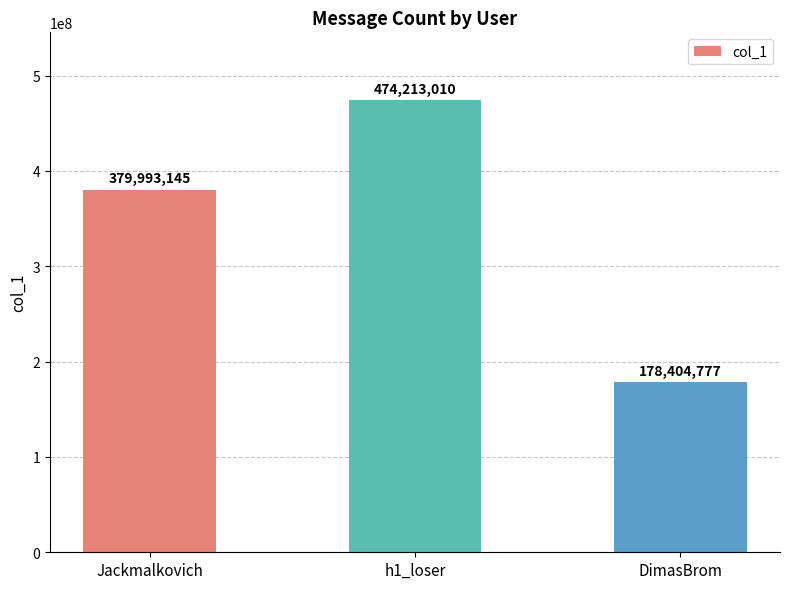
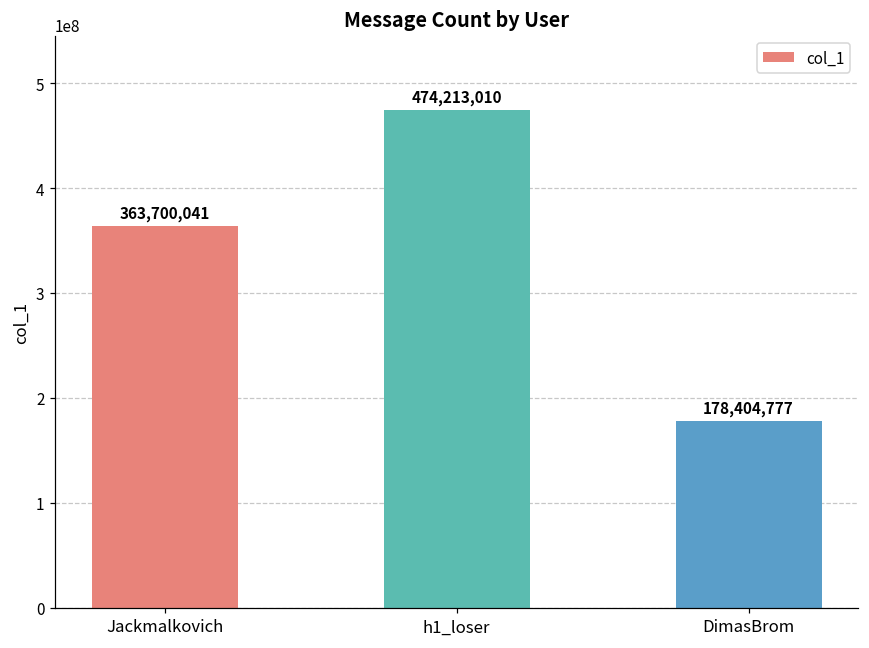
Jackmalkovich: 379,993,145 -> 363,700,041
